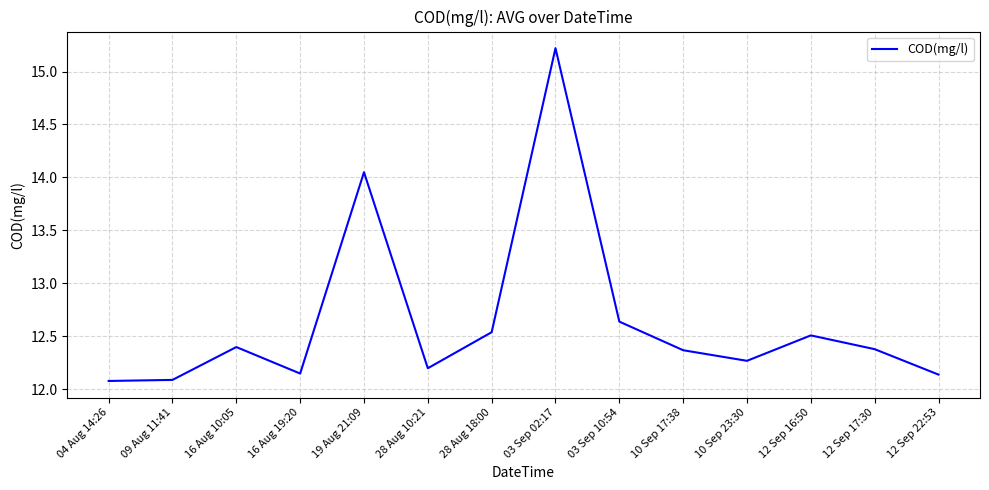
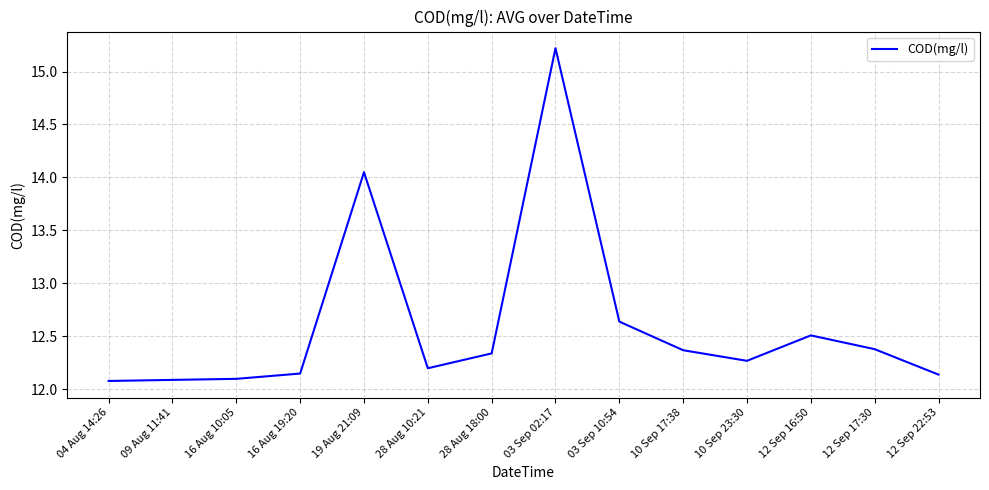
16 Aug 10:05: 12.4 -> 12.1
28 Aug 18:00: 12.54 -> 12.34
